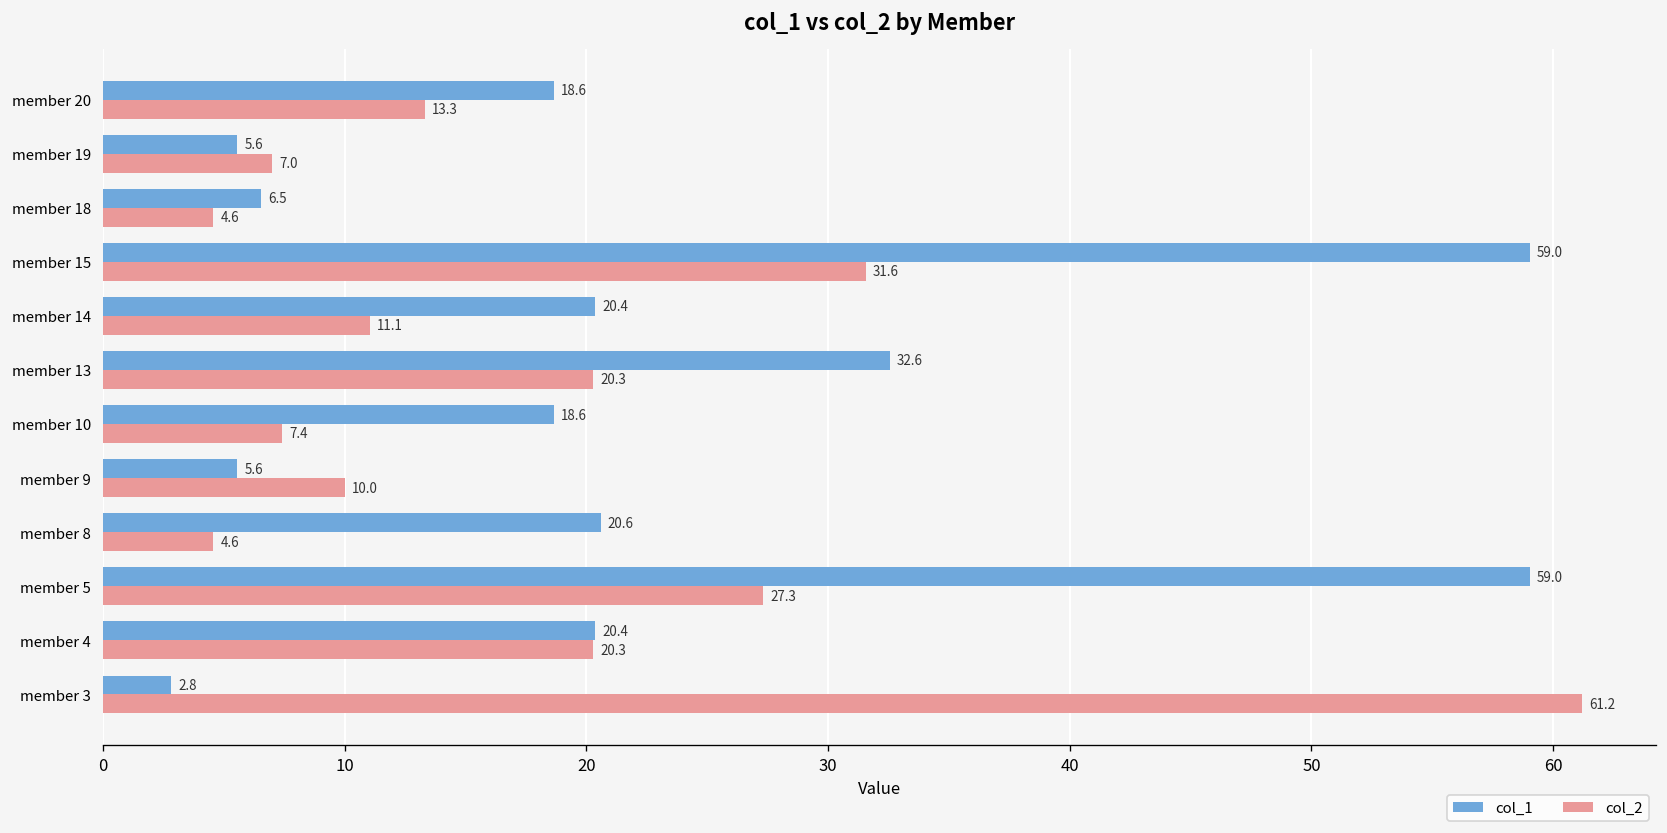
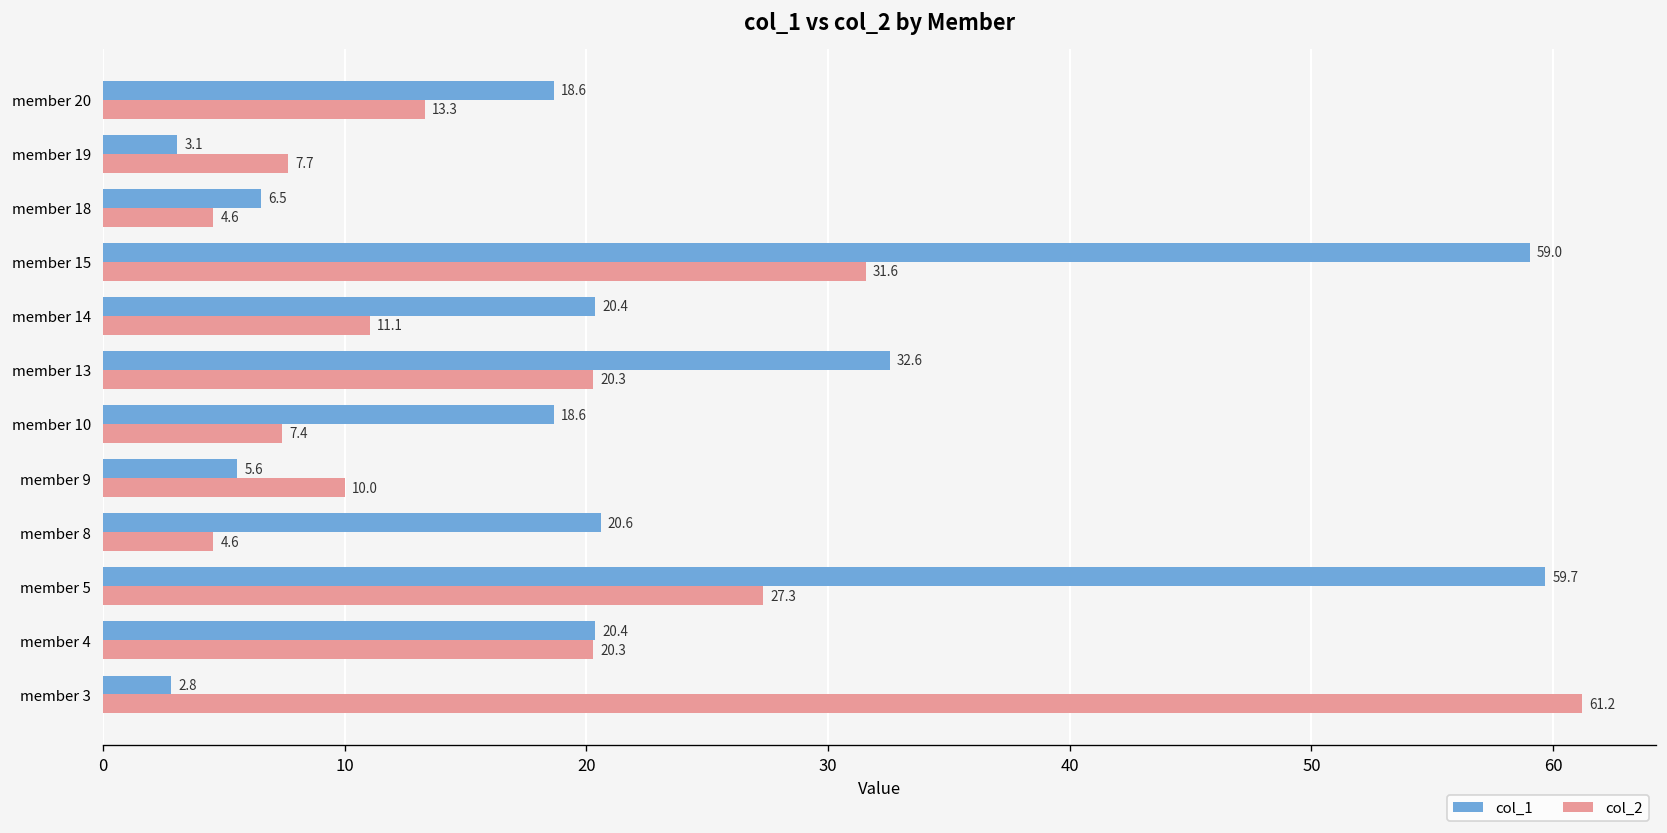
col_1, member 19: 5.6 -> 3.1
col_2, member 19: 7.0 -> 7.7
col_1, member 5: 59.0 -> 59.7
